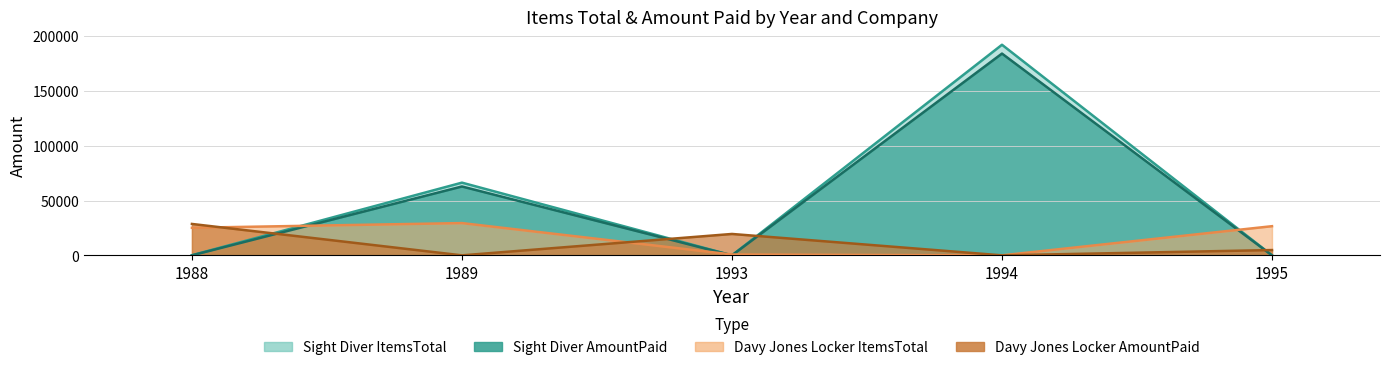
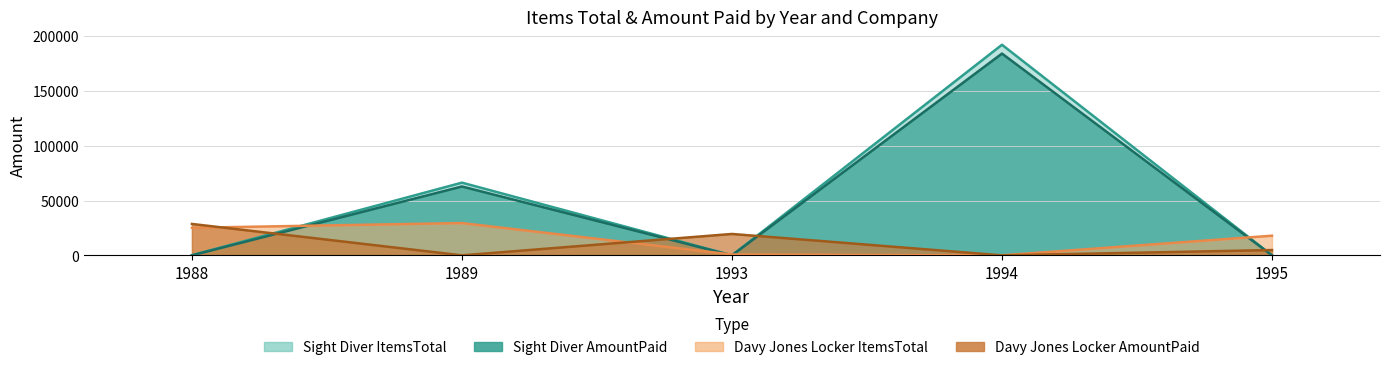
Davy Jones Locker ItemsTotal, 1995: 27000 -> 18000
